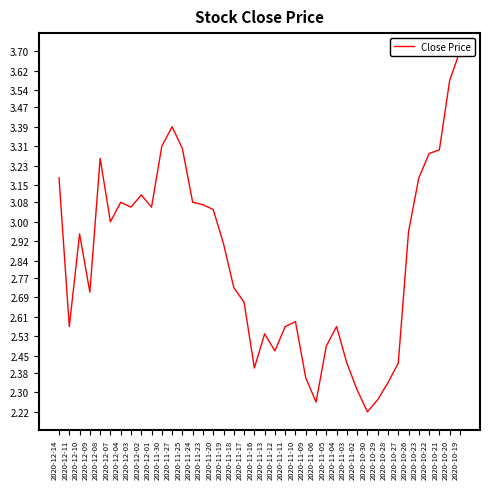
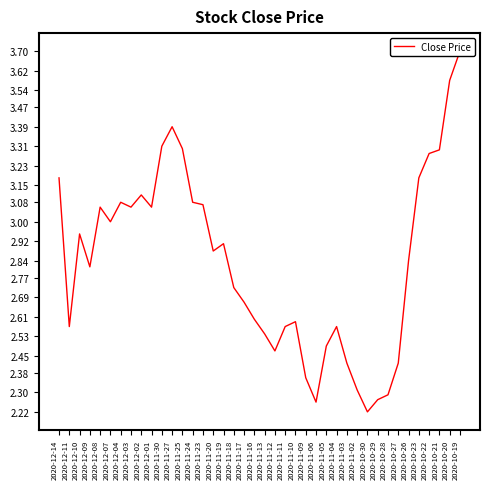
2020-12-09: 2.71 -> 2.82
2020-12-08: 3.26 -> 3.06
2020-11-20: 3.05 -> 2.88
2020-11-16: 2.4 -> 2.6
2020-10-28: 2.34 -> 2.29
2020-10-26: 2.96 -> 2.84
